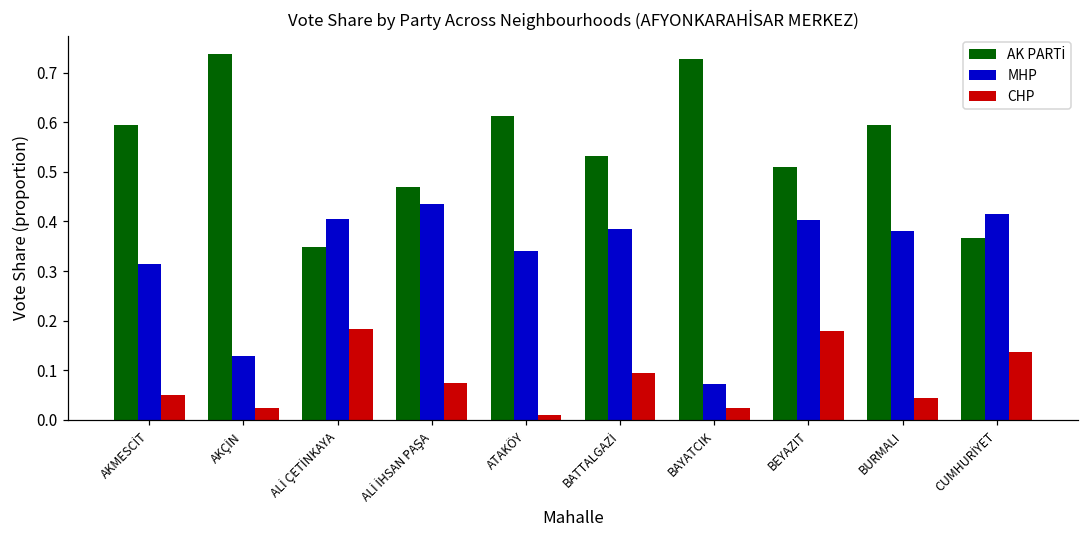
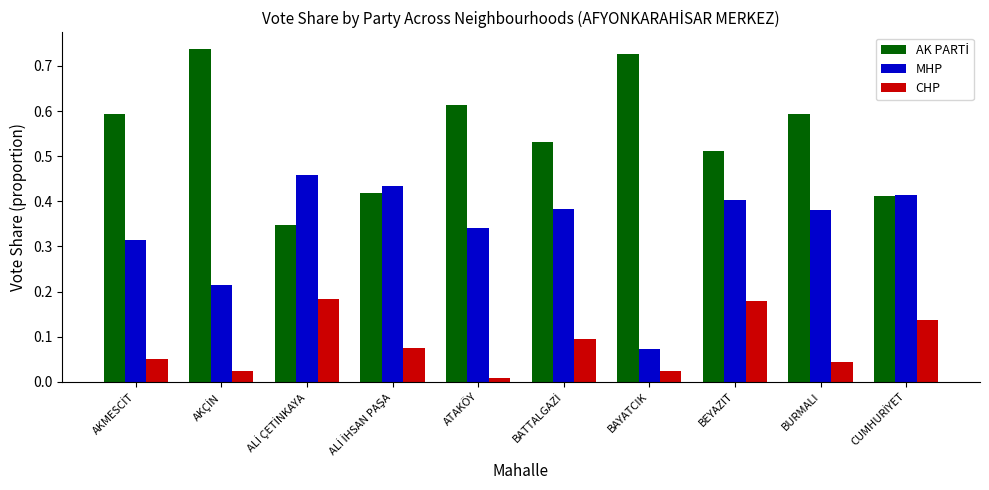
MHP, AKÇİN: 0.13 -> 0.21
MHP, ALİ ÇETİNKAYA: 0.40 -> 0.46
AK PARTİ, ALİ İHSAN PAŞA: 0.47 -> 0.42
AK PARTİ, CUMHURİYET: 0.37 -> 0.41
